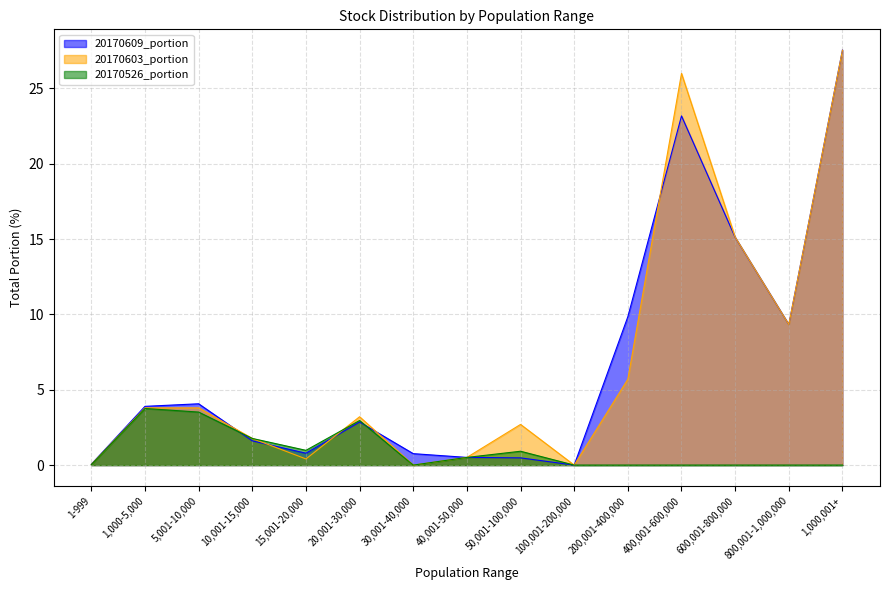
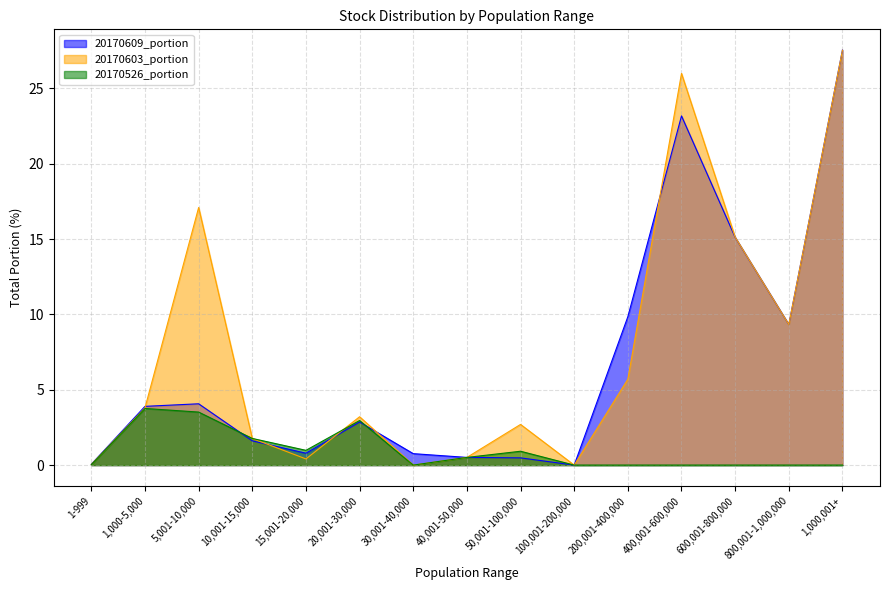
20170603_portion, 5,001-10,000: 3.8 -> 17.1
